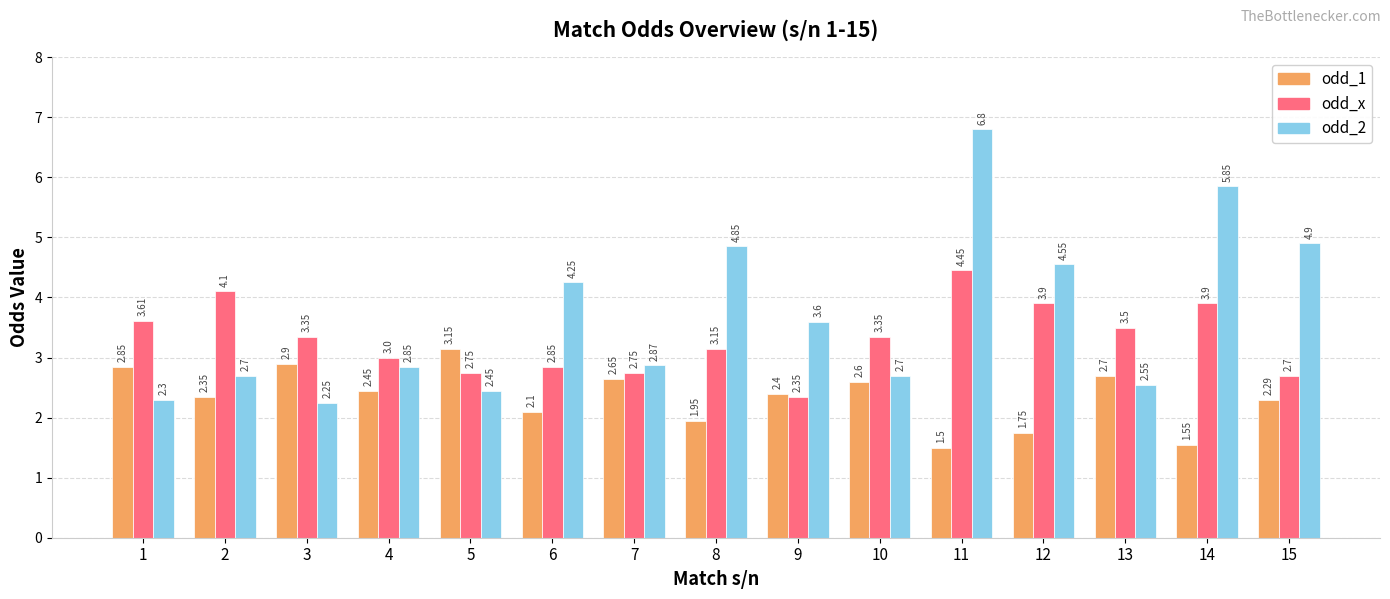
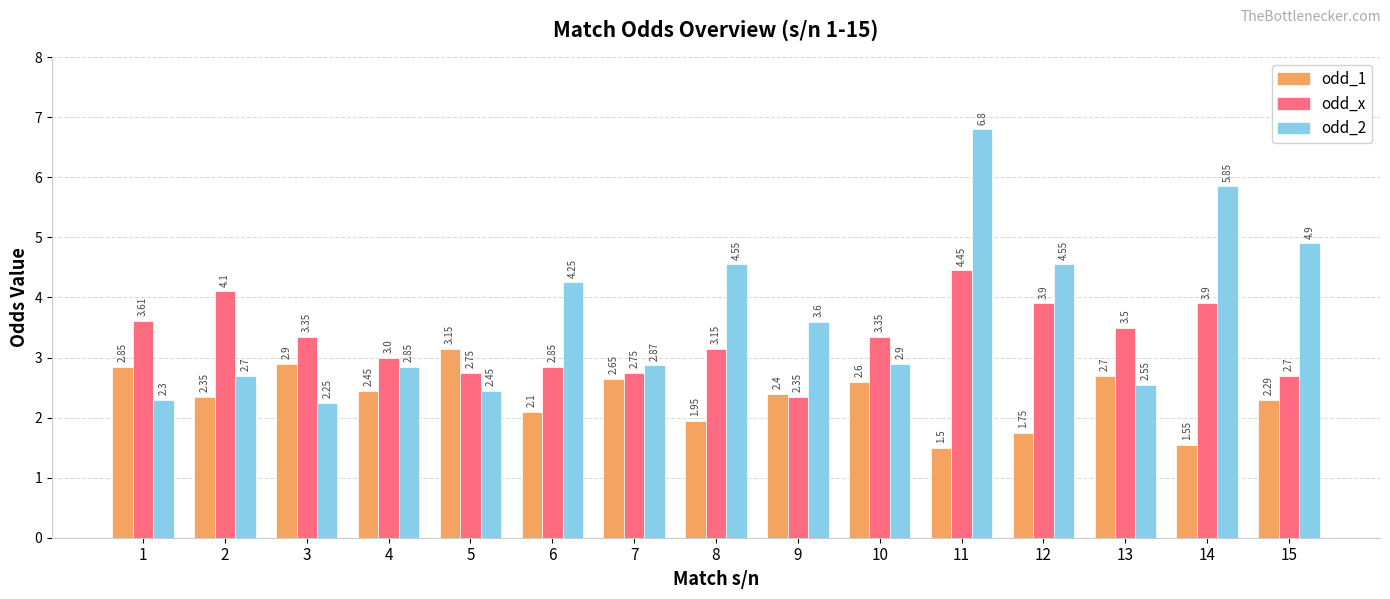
odd_2, 8: 4.85 -> 4.55
odd_2, 10: 2.7 -> 2.9
